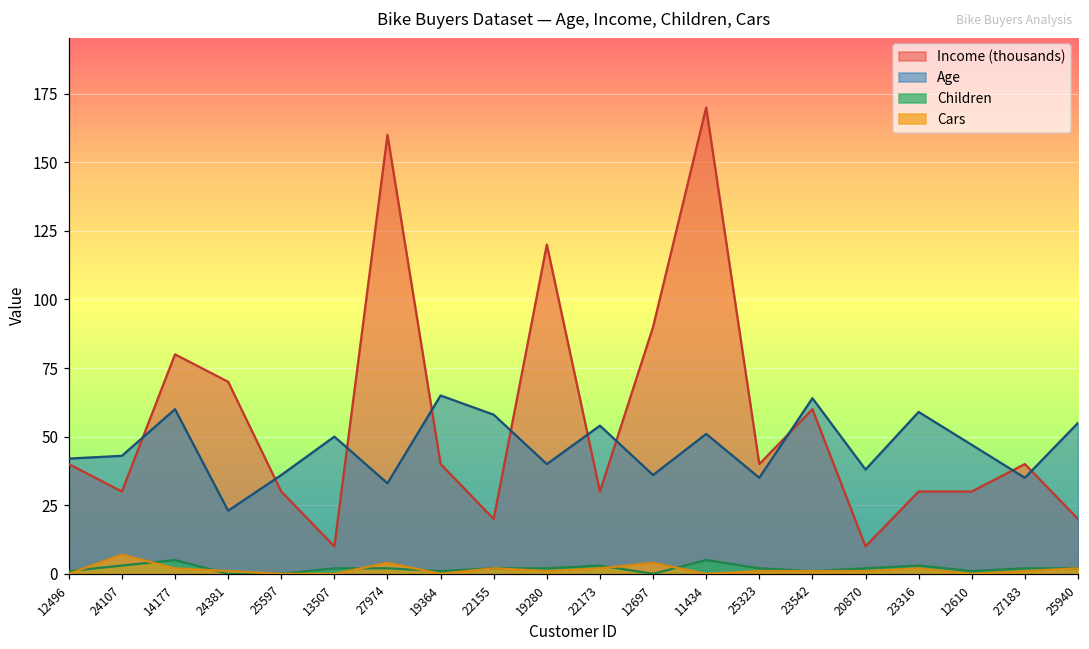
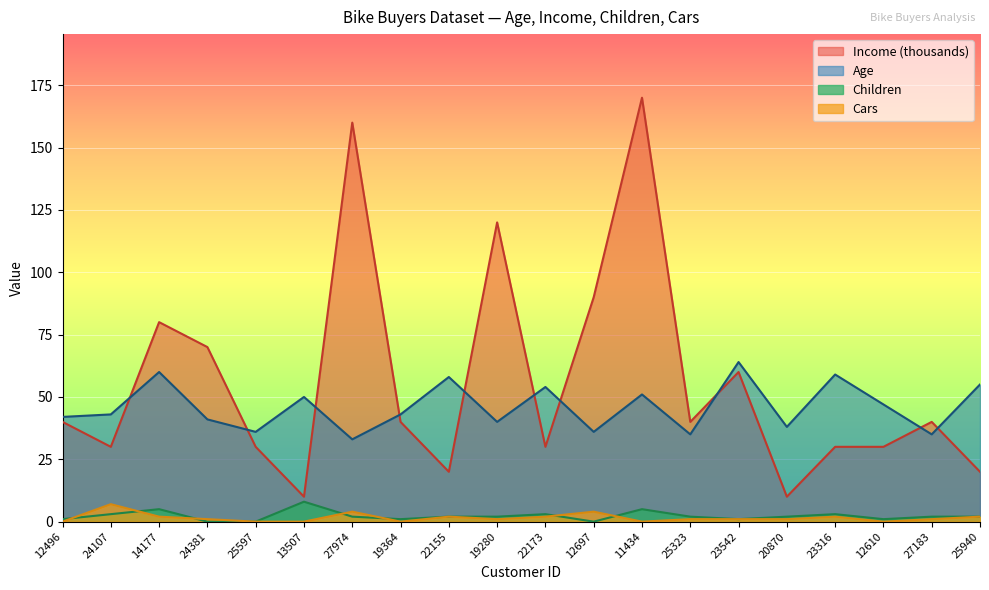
Age, 24381: 23 -> 41
Children, 13507: 2 -> 8
Age, 19364: 65 -> 43
